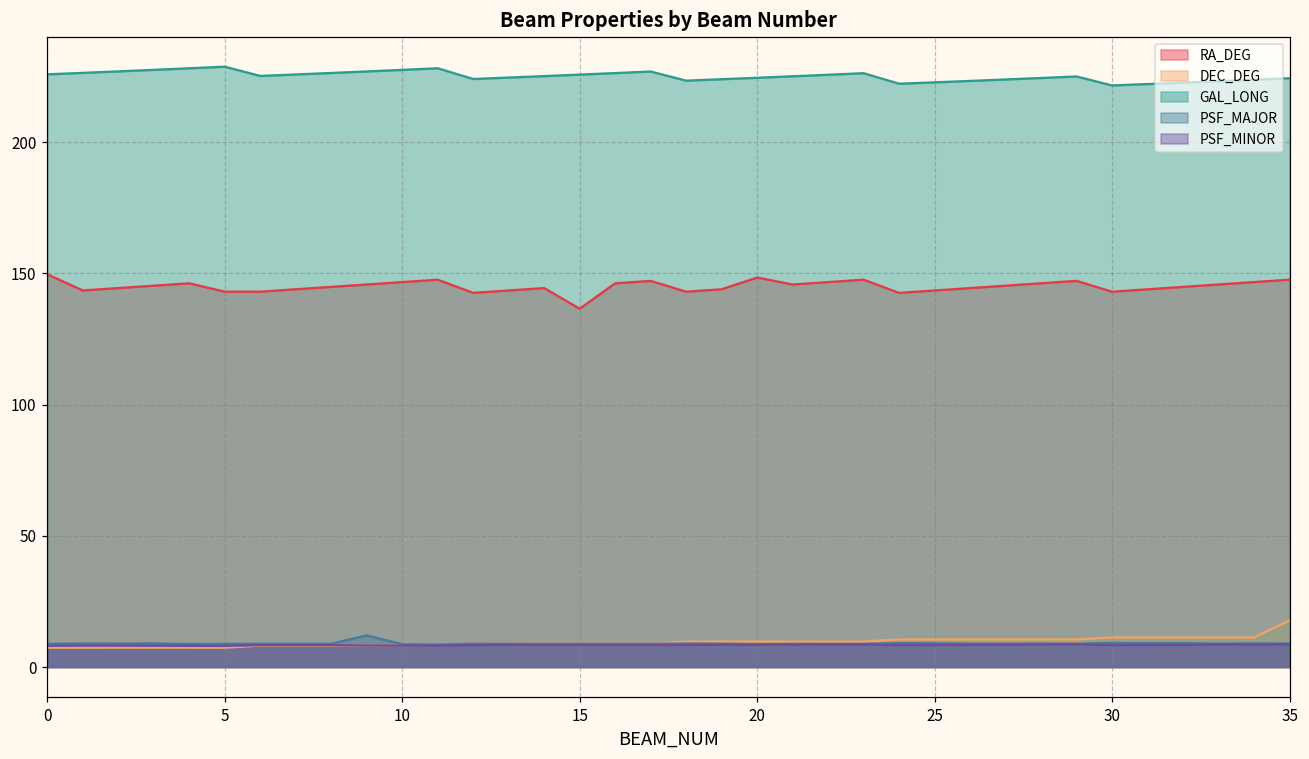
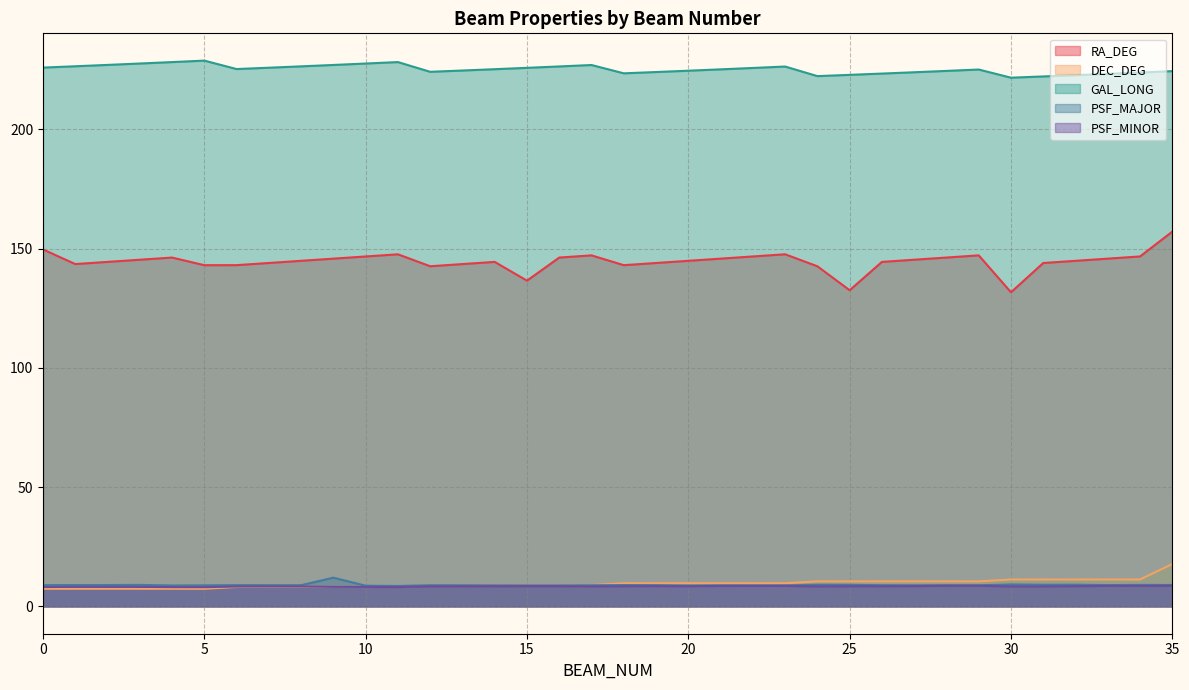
RA_DEG, 20: 148 -> 145
RA_DEG, 25: 143 -> 133
RA_DEG, 30: 143 -> 132
RA_DEG, 35: 148 -> 157
